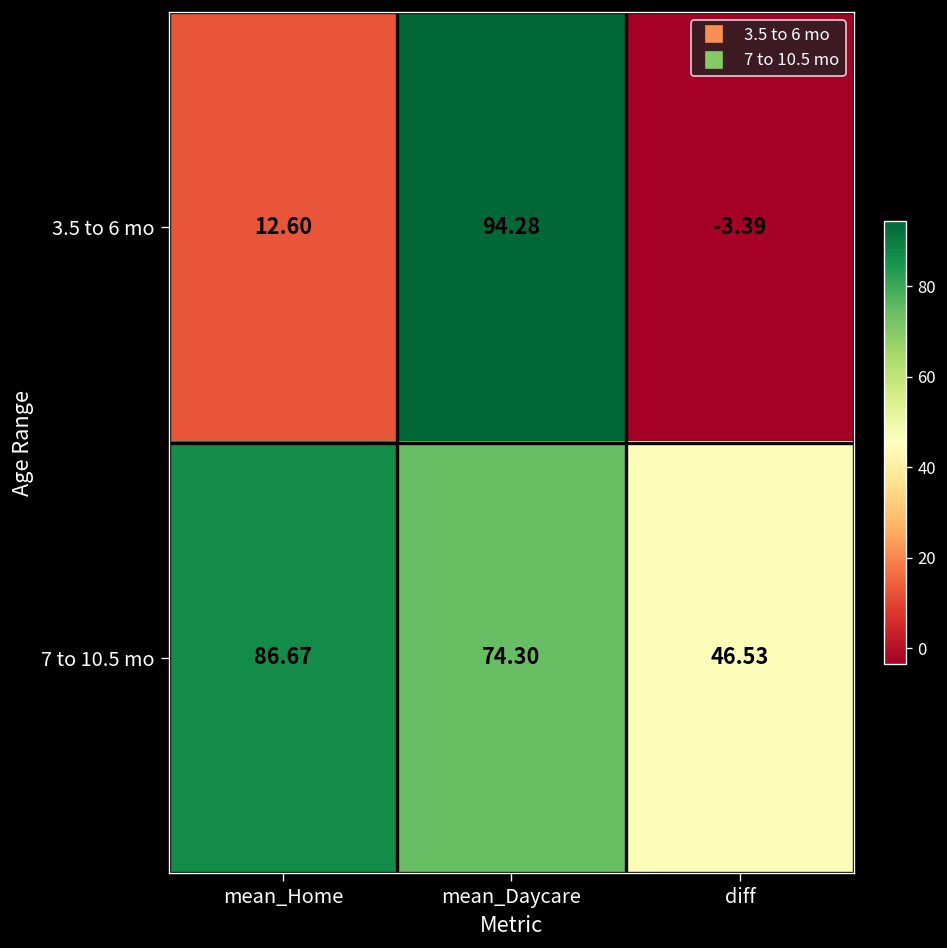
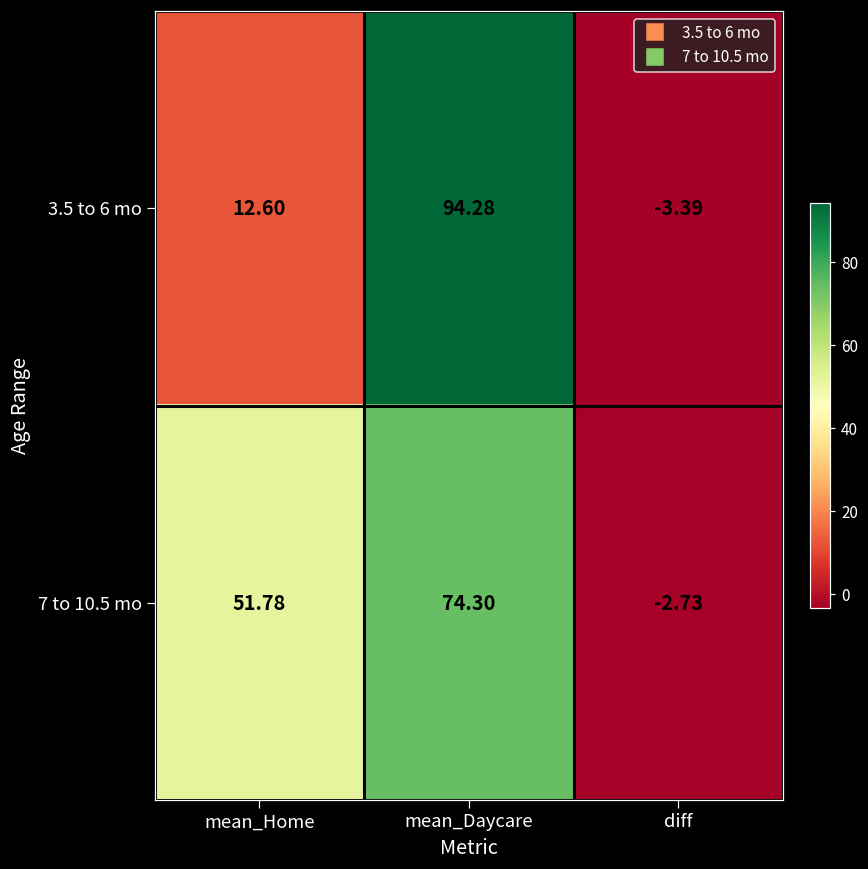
7 to 10.5 mo, mean_Home: 86.67 -> 51.78
7 to 10.5 mo, diff: 46.53 -> -2.73
